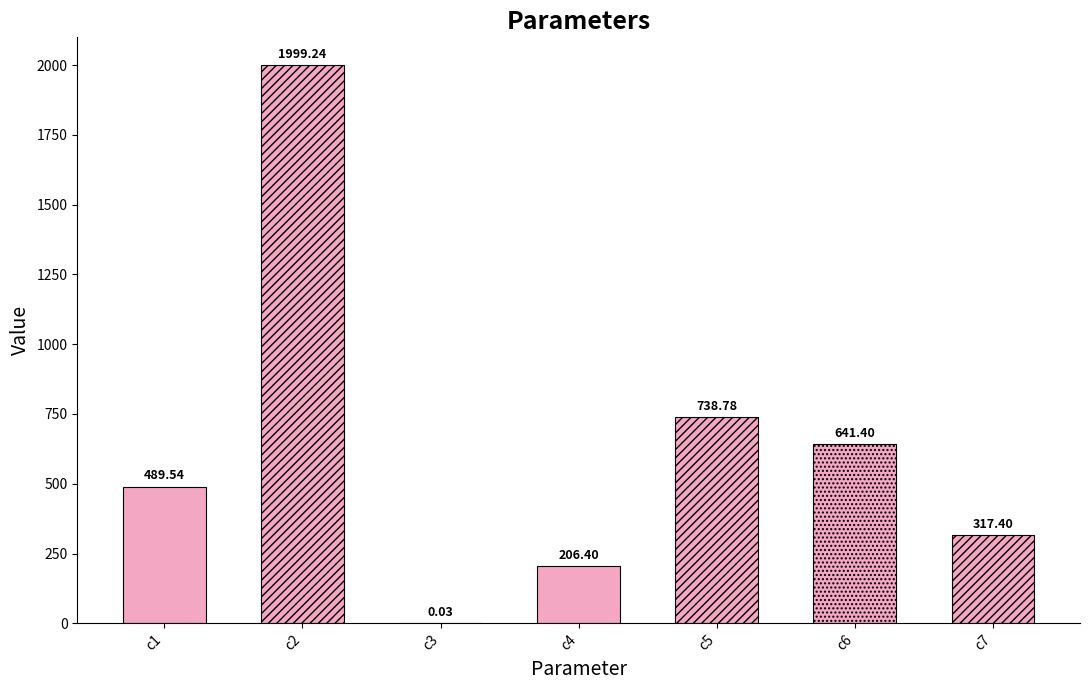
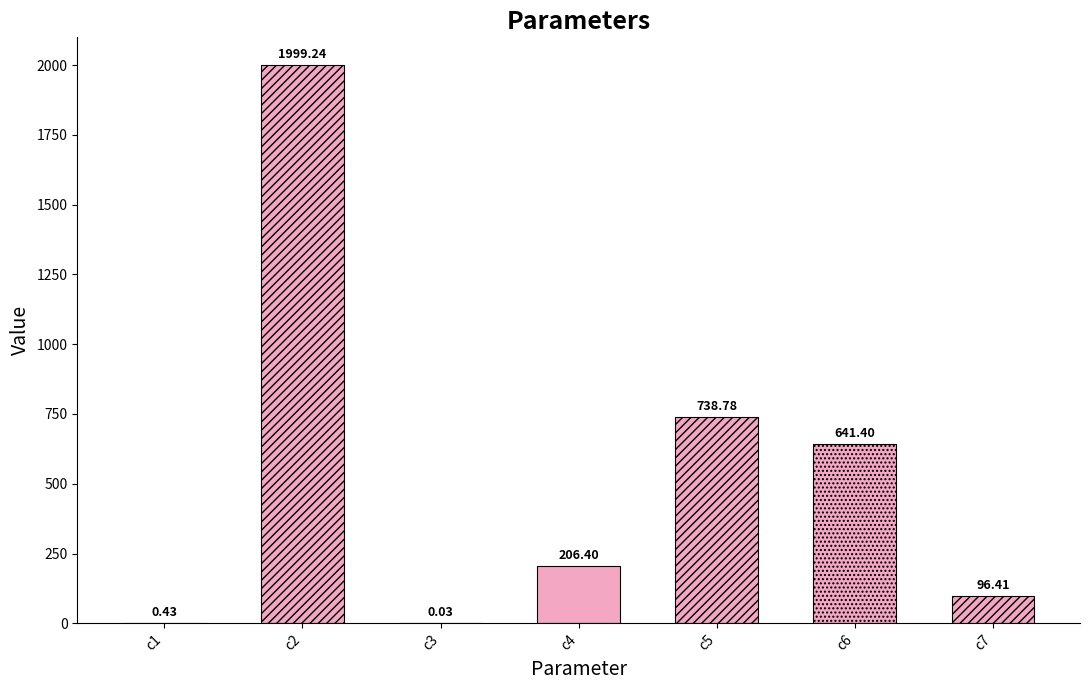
c1: 489.54 -> 0.43
c7: 317.40 -> 96.41
